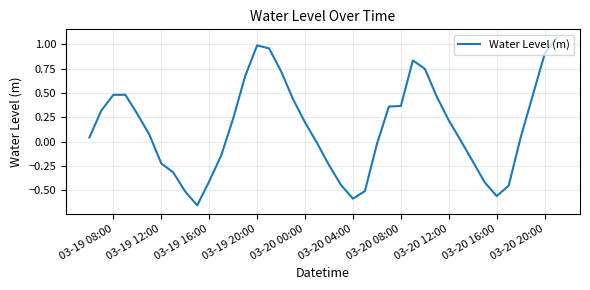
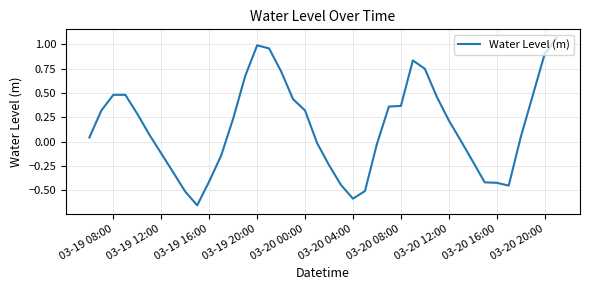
03-19 12:00: -0.2 -> -0.1
03-20 00:00: 0.2 -> 0.3
03-20 16:00: -0.6 -> -0.4
